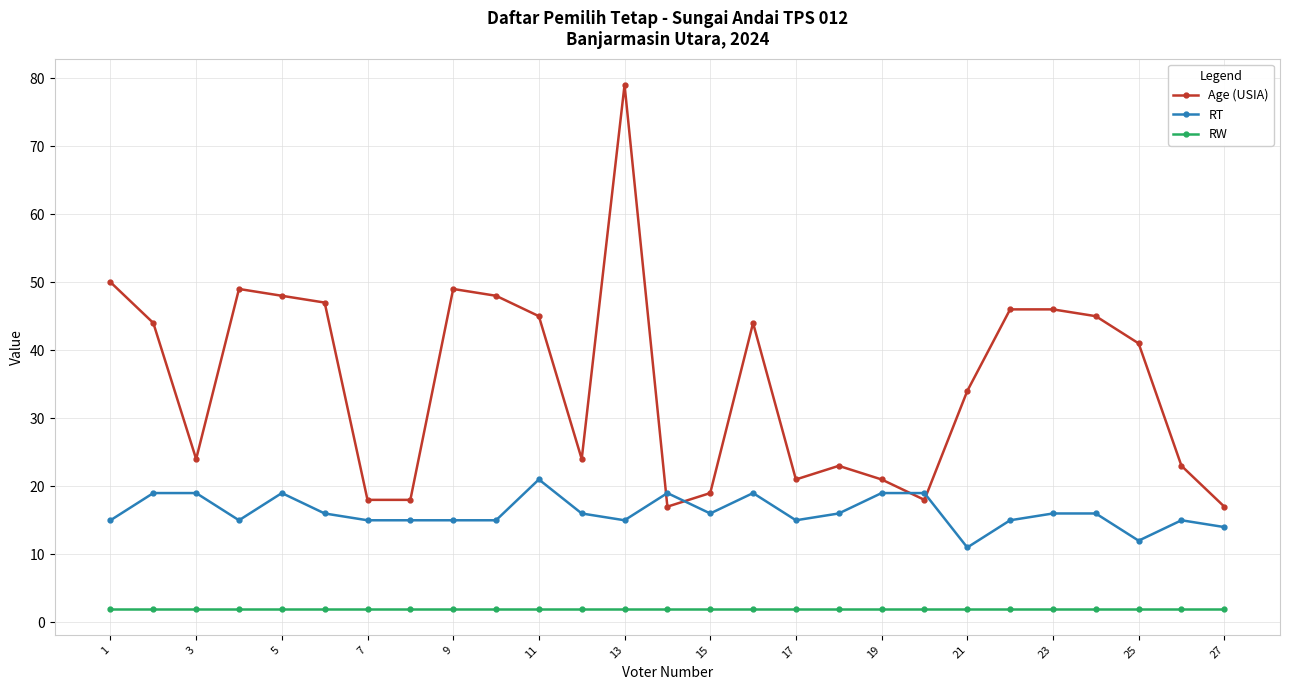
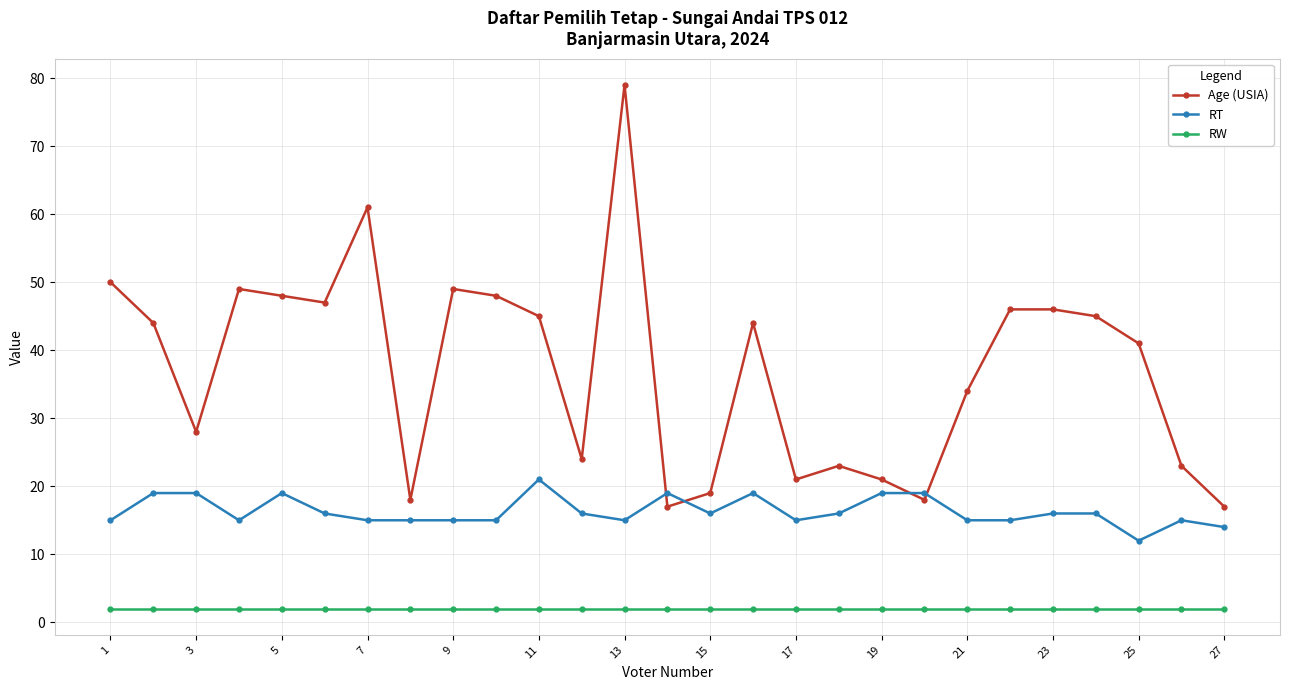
Age (USIA), 3: 24 -> 28
Age (USIA), 7: 18 -> 61
RT, 21: 11 -> 15
